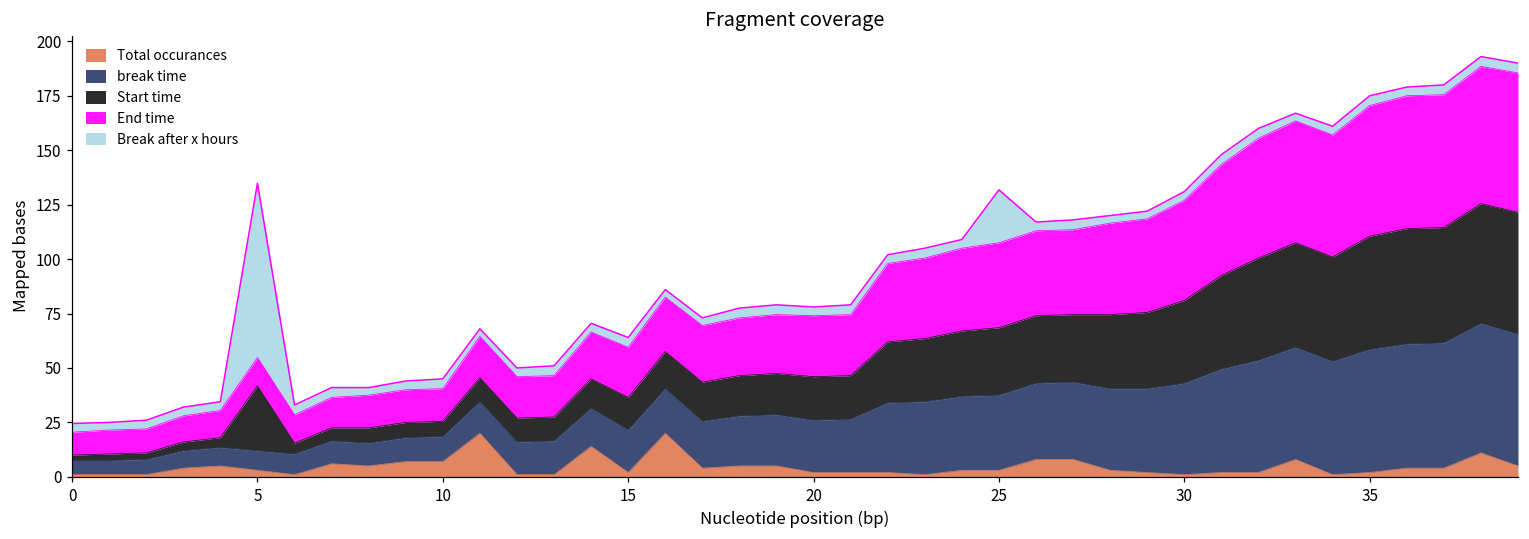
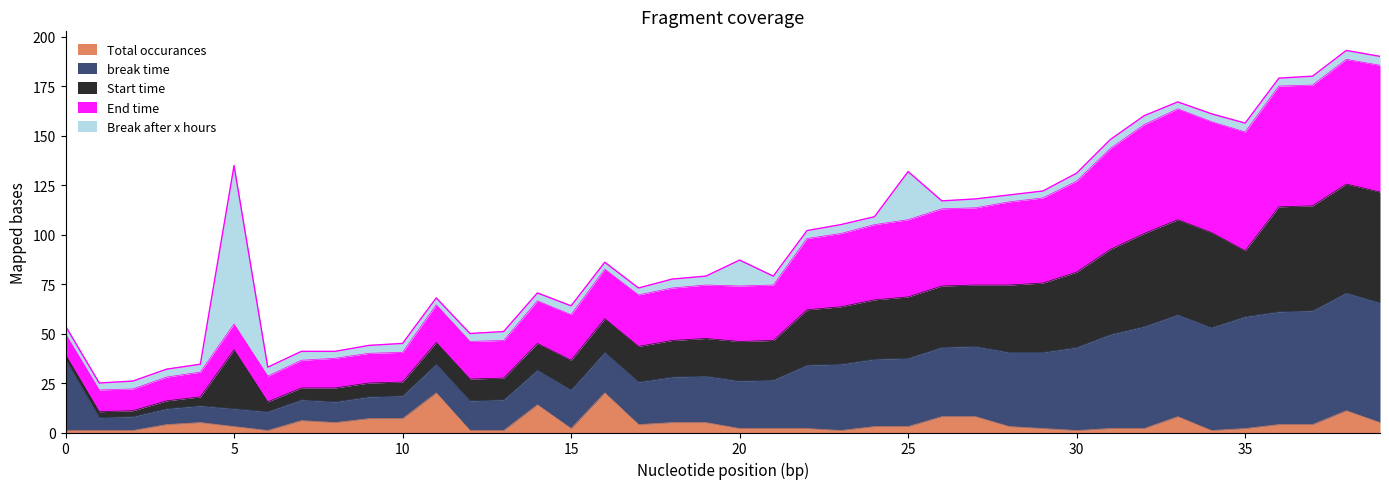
break time, 0: 7 -> 36
Break after x hours, 20: 4 -> 13
Start time, 35: 52 -> 33
